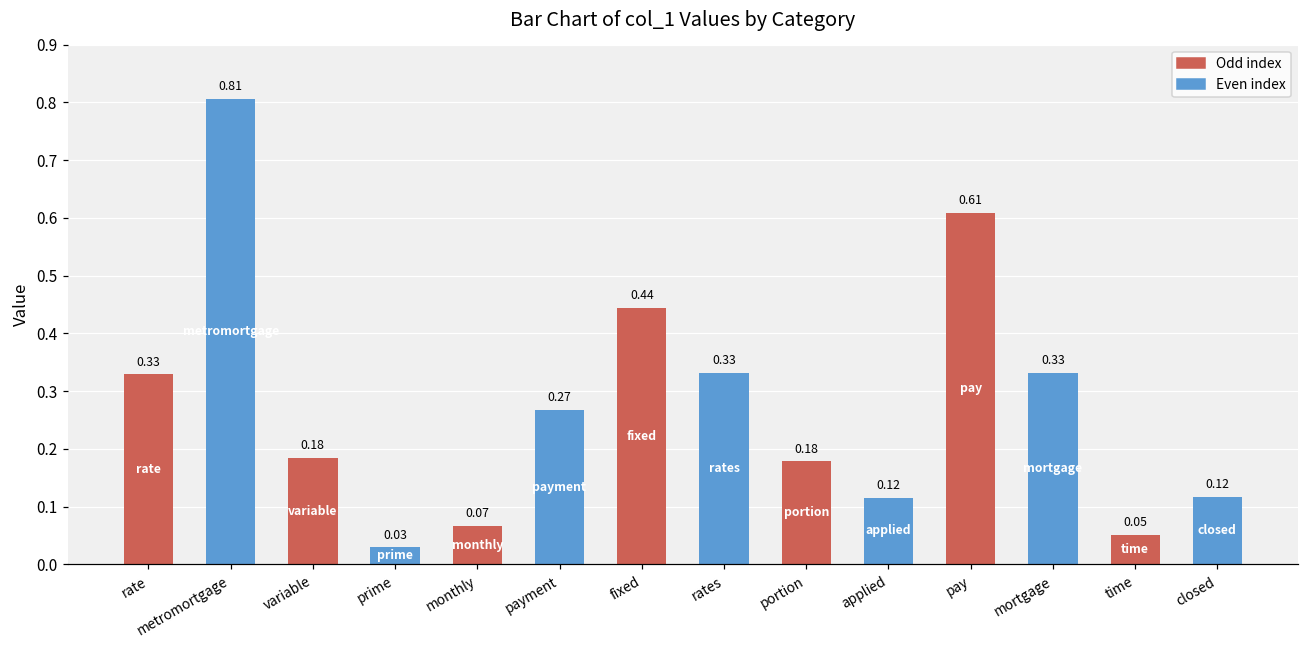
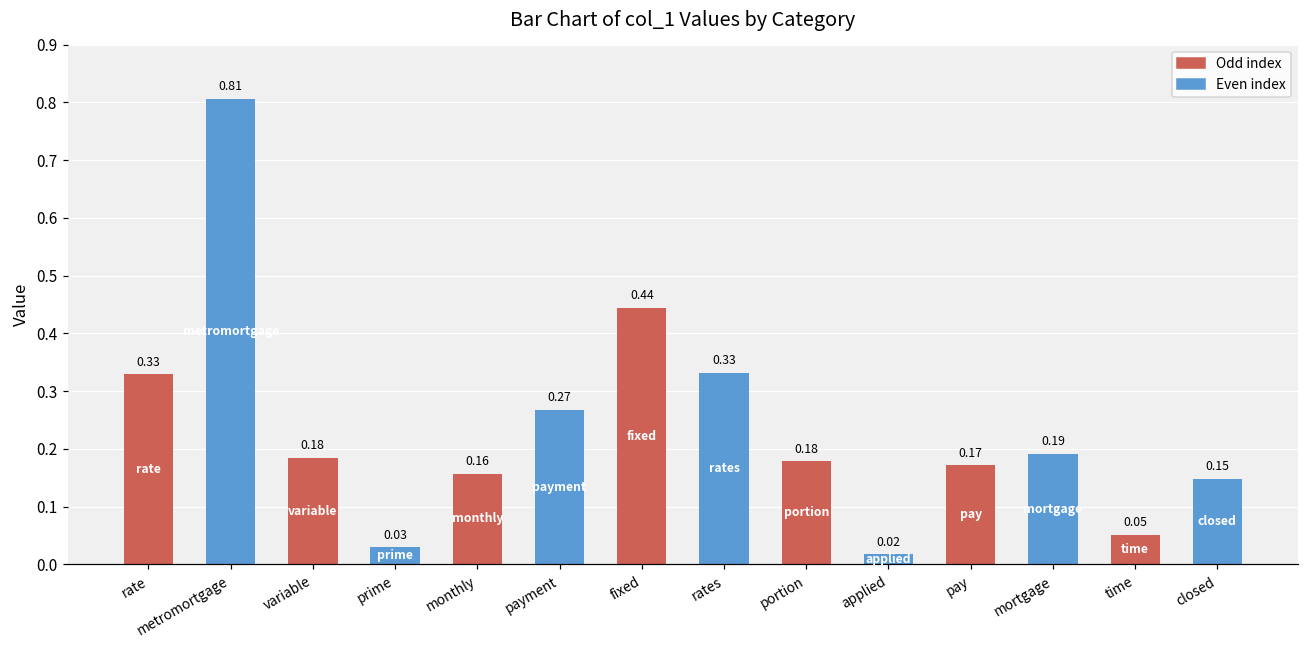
monthly: 0.07 -> 0.16
applied: 0.12 -> 0.02
pay: 0.61 -> 0.17
mortgage: 0.33 -> 0.19
closed: 0.12 -> 0.15
